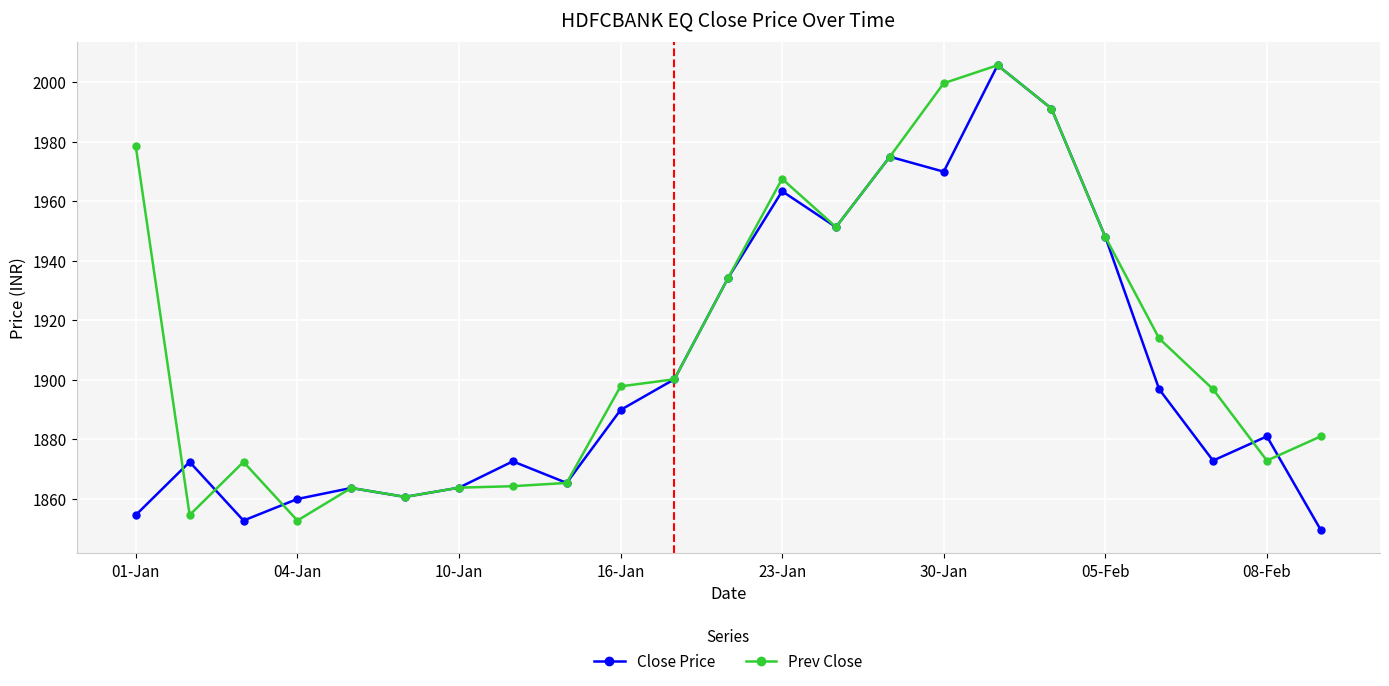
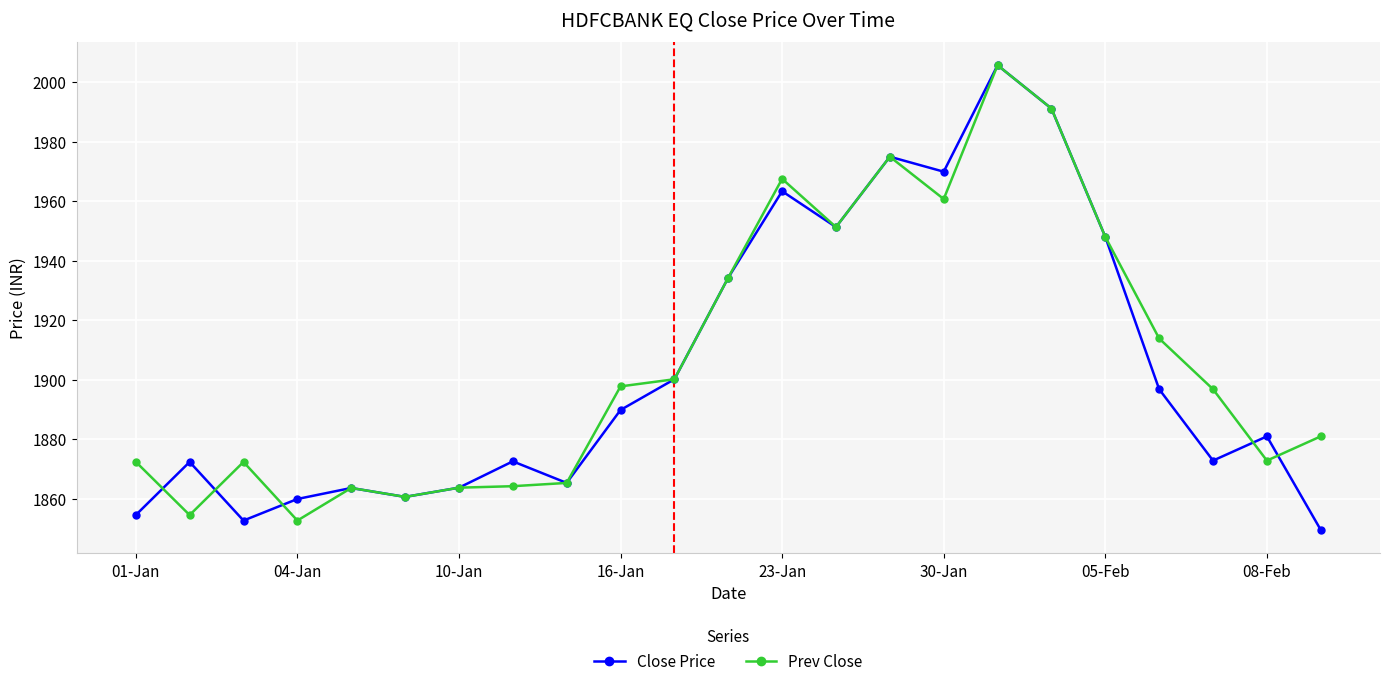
Prev Close, 01-Jan: 1978 -> 1872
Prev Close, 30-Jan: 2000 -> 1961
